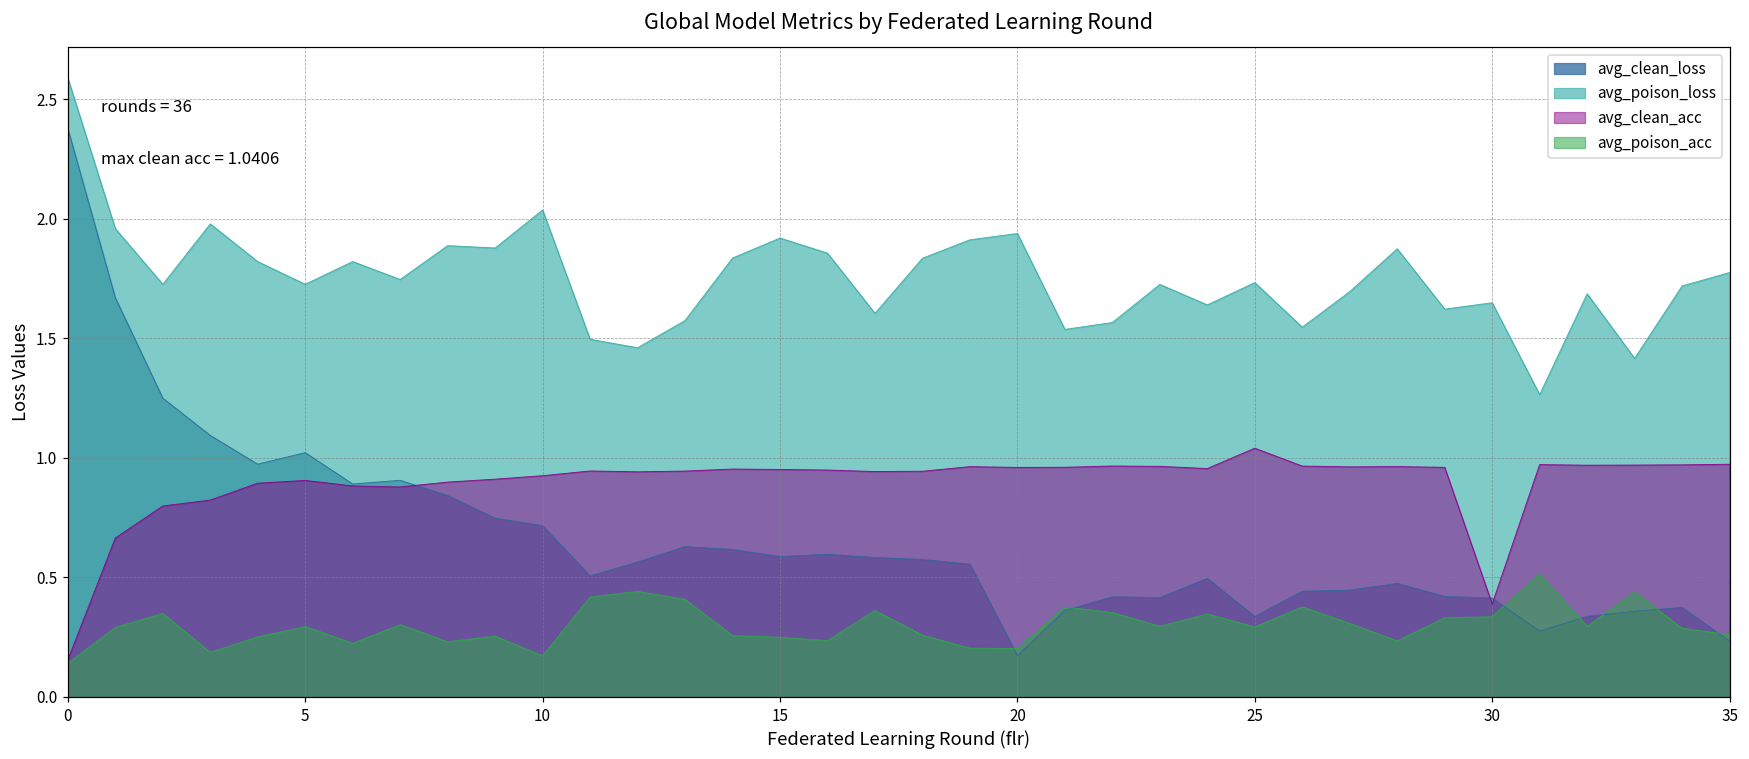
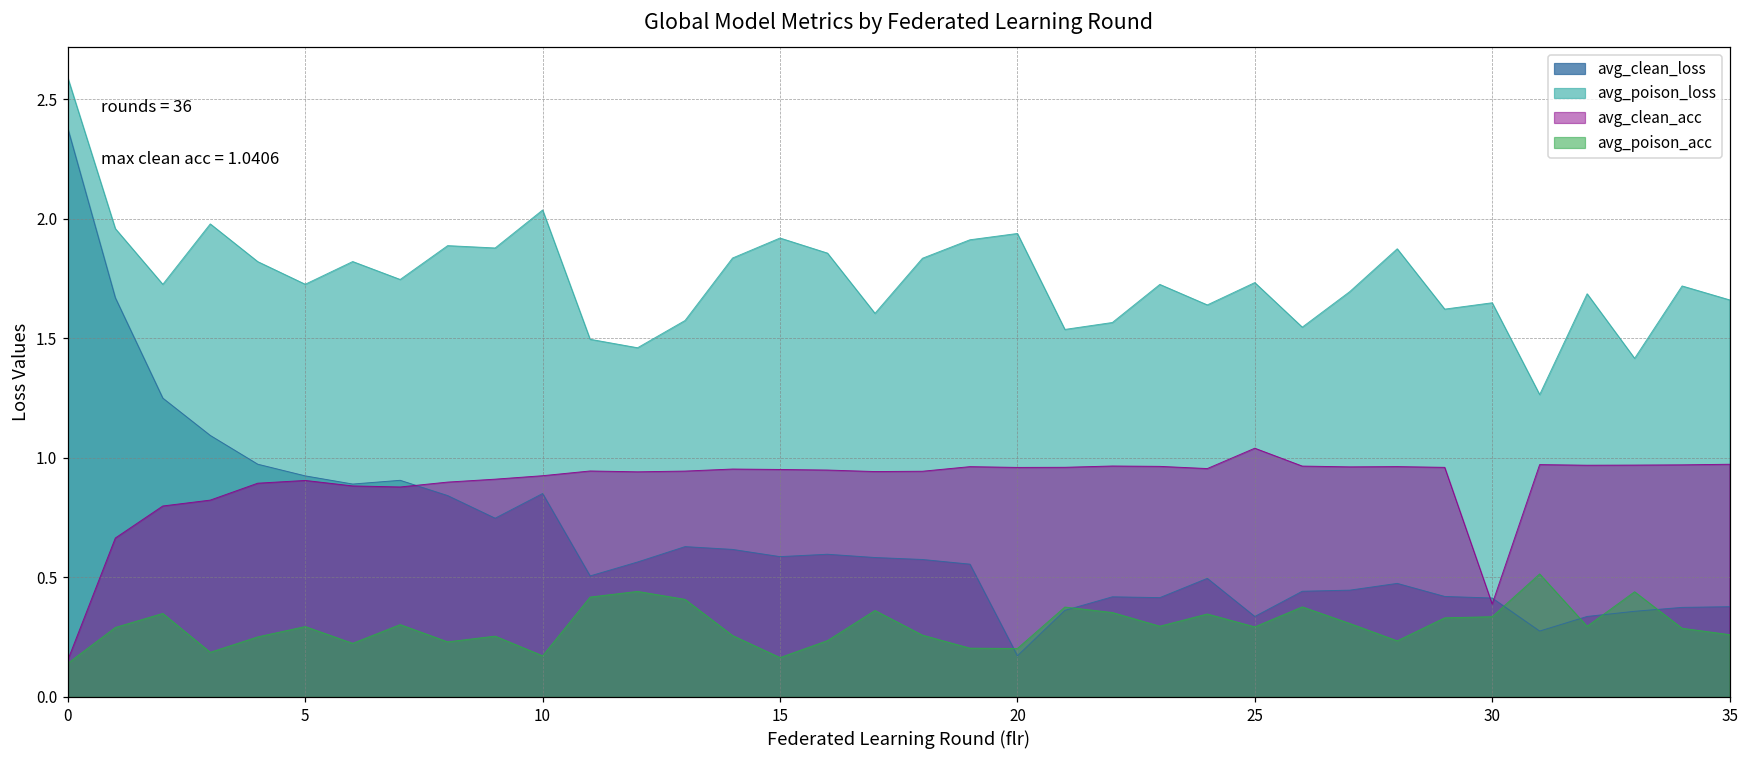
avg_clean_loss, 5: 1.02 -> 0.92
avg_clean_loss, 10: 0.72 -> 0.85
avg_poison_acc, 15: 0.25 -> 0.16
avg_clean_loss, 35: 0.23 -> 0.38
avg_poison_loss, 35: 1.78 -> 1.66
